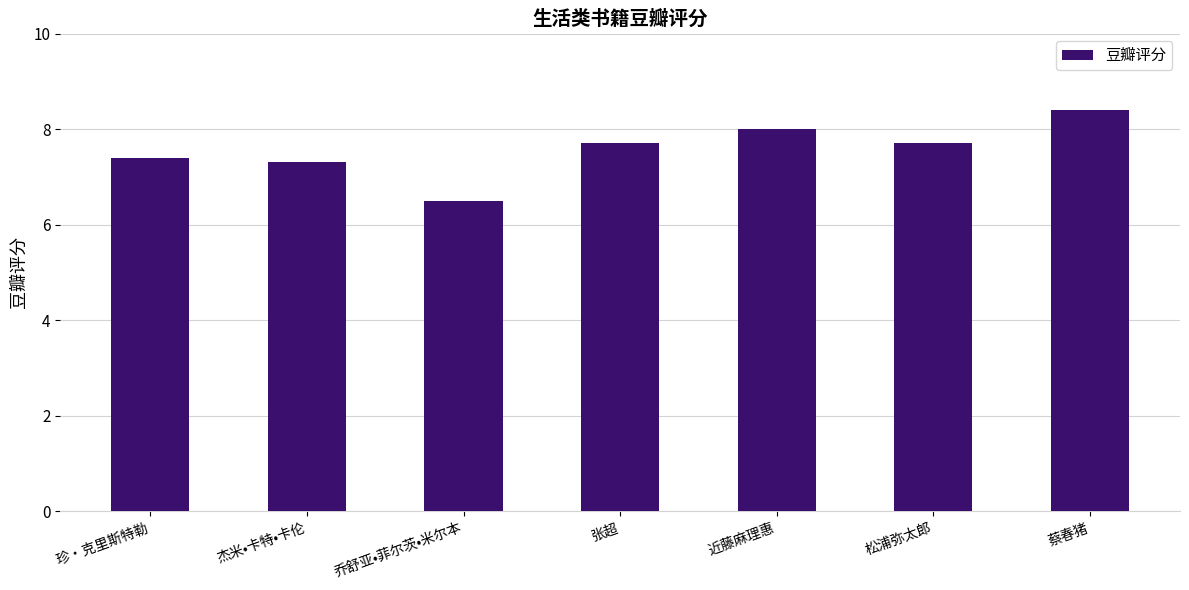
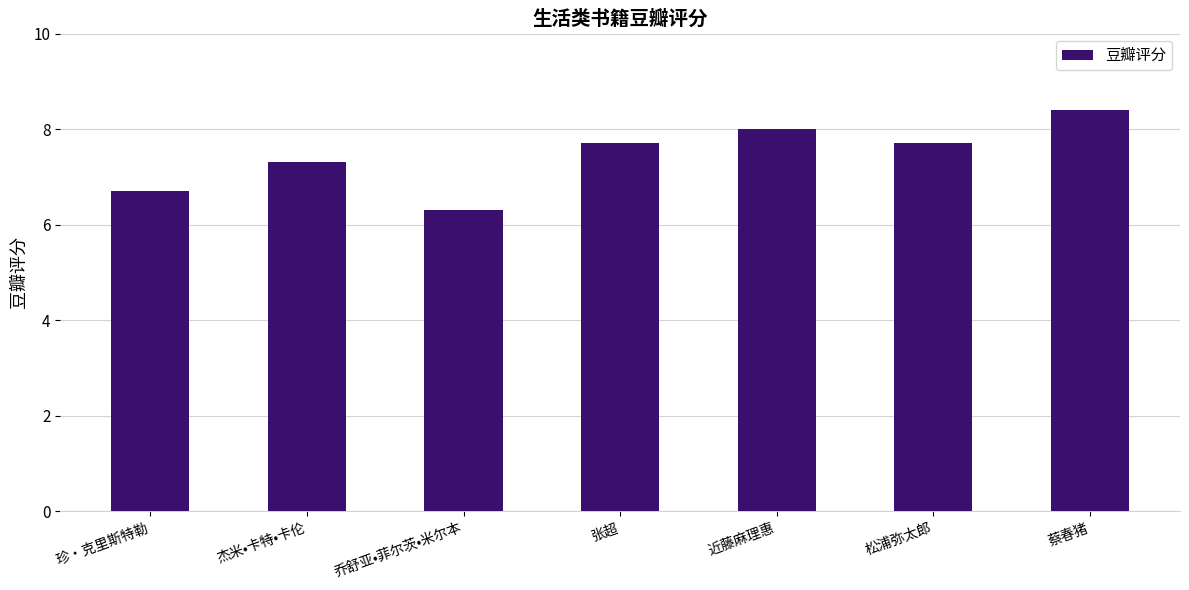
珍・克里斯特勒: 7.4 -> 6.7
乔舒亚•菲尔茨•米尔本: 6.5 -> 6.3
